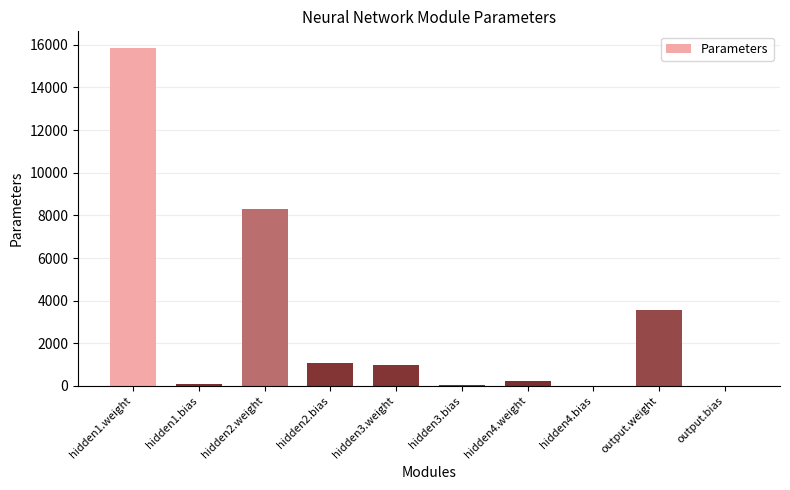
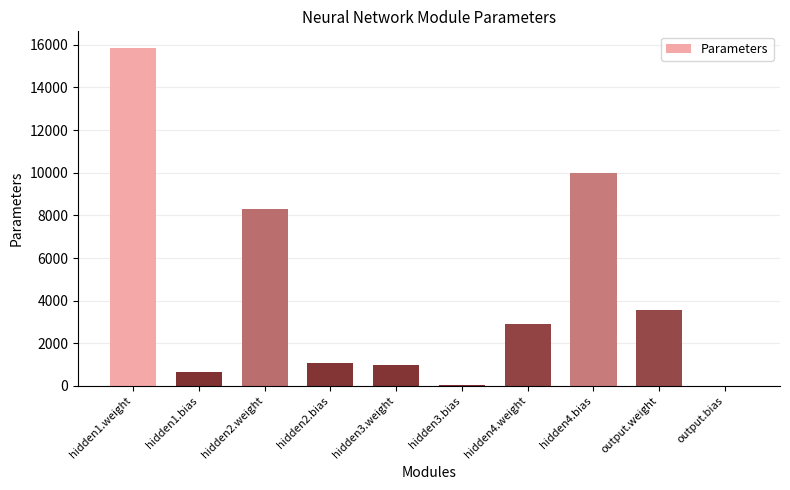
hidden1.bias: 100 -> 700
hidden4.weight: 200 -> 2900
hidden4.bias: 0 -> 10000
